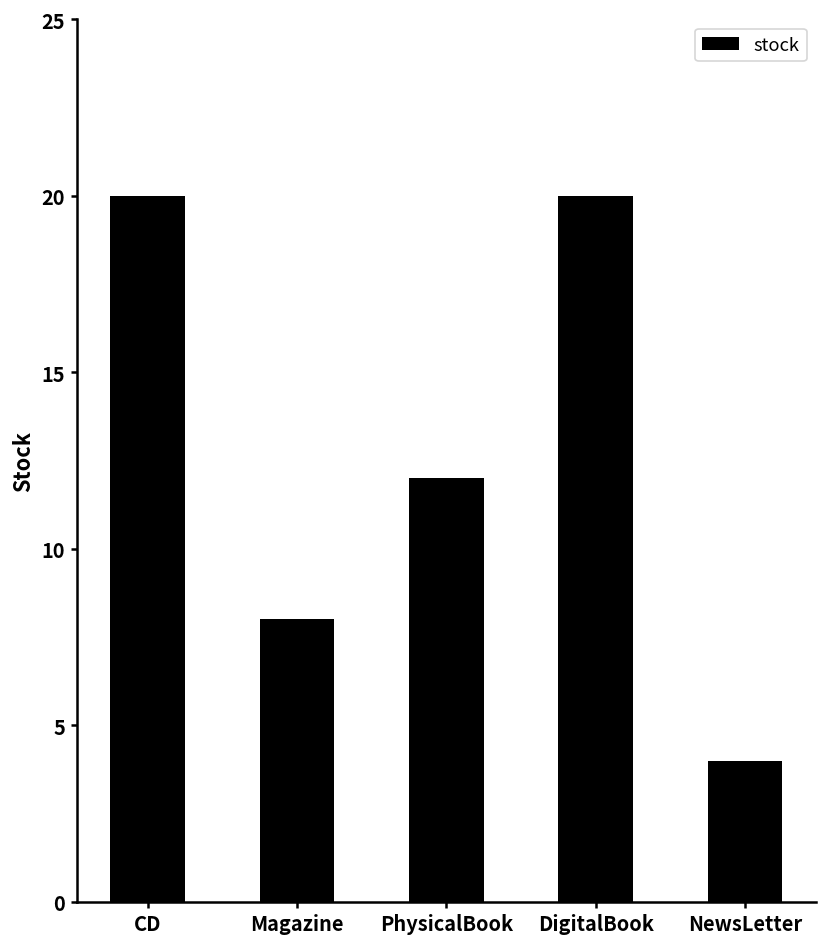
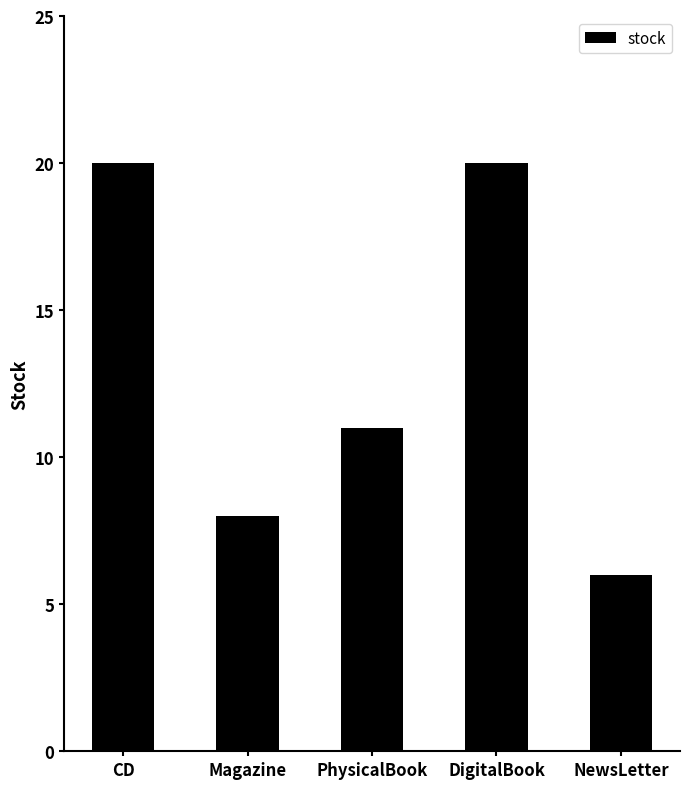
PhysicalBook: 12 -> 11
NewsLetter: 4 -> 6
